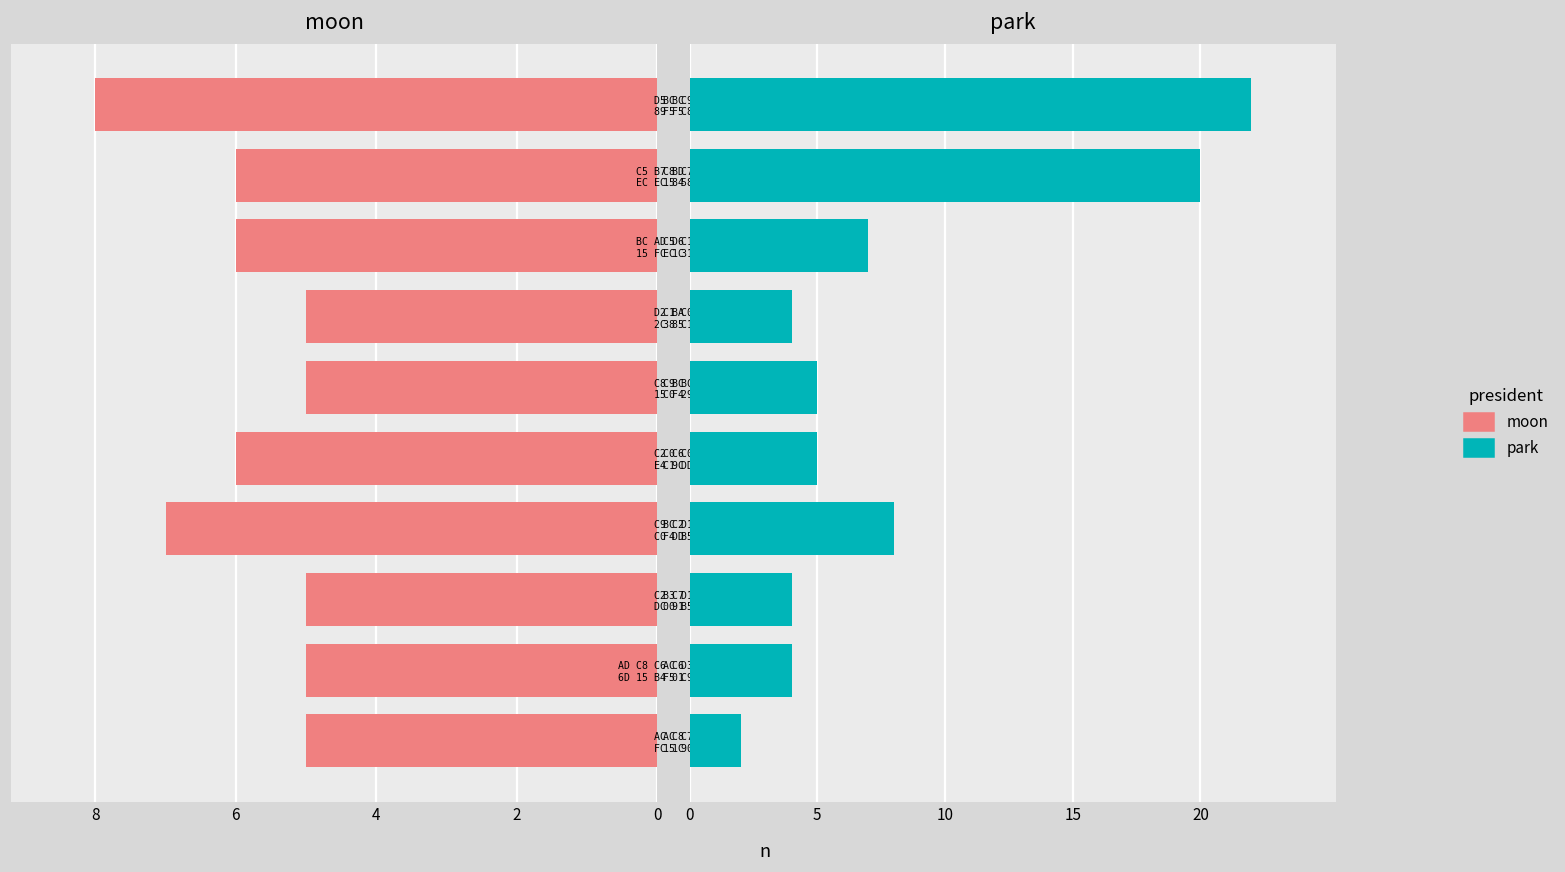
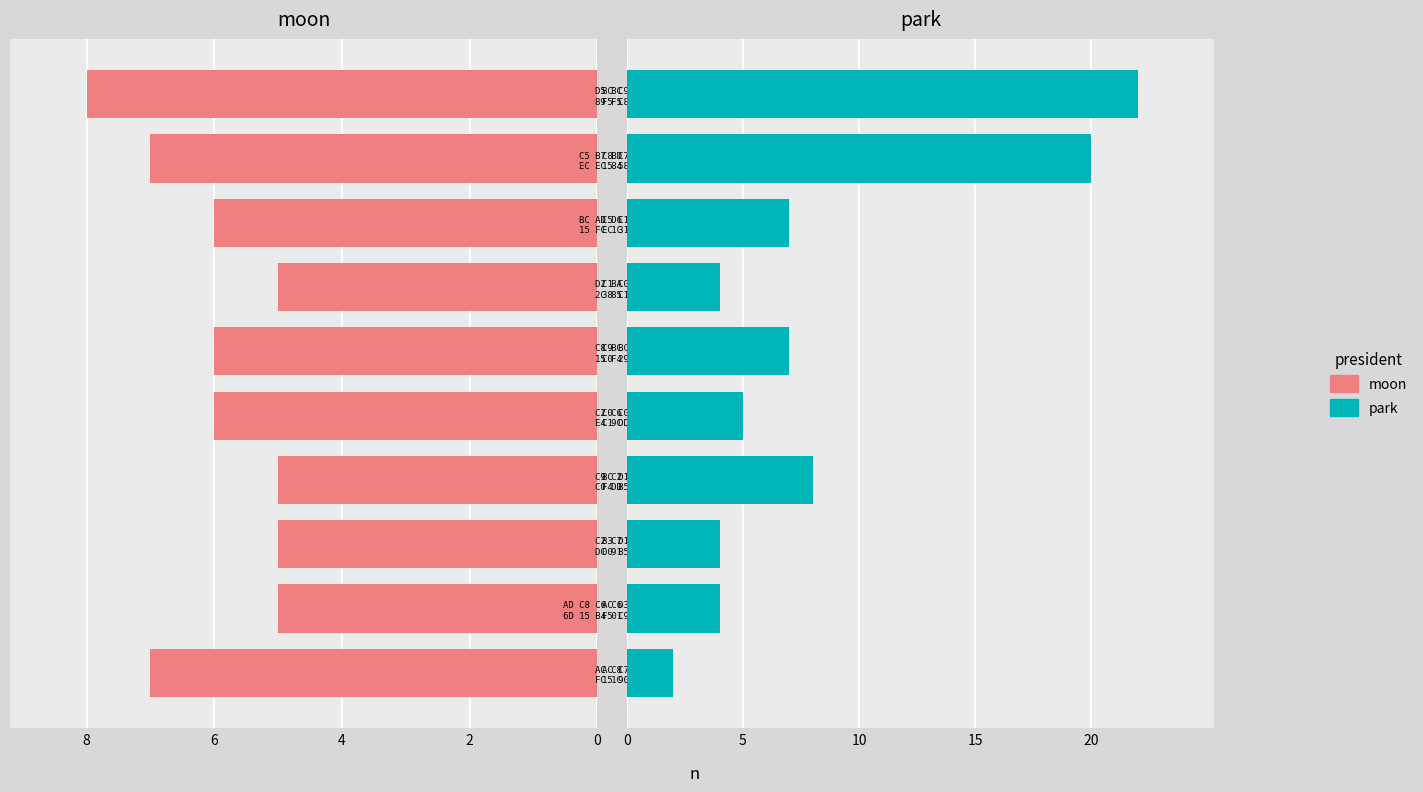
moon, C8 C7 15 58: 6 -> 7
moon, C9 BC C0 29: 5 -> 6
moon, BC D1 F4 B5: 7 -> 5
moon, AC C7 15 90: 5 -> 7
park, C8 BC 15 F4: 5 -> 7
